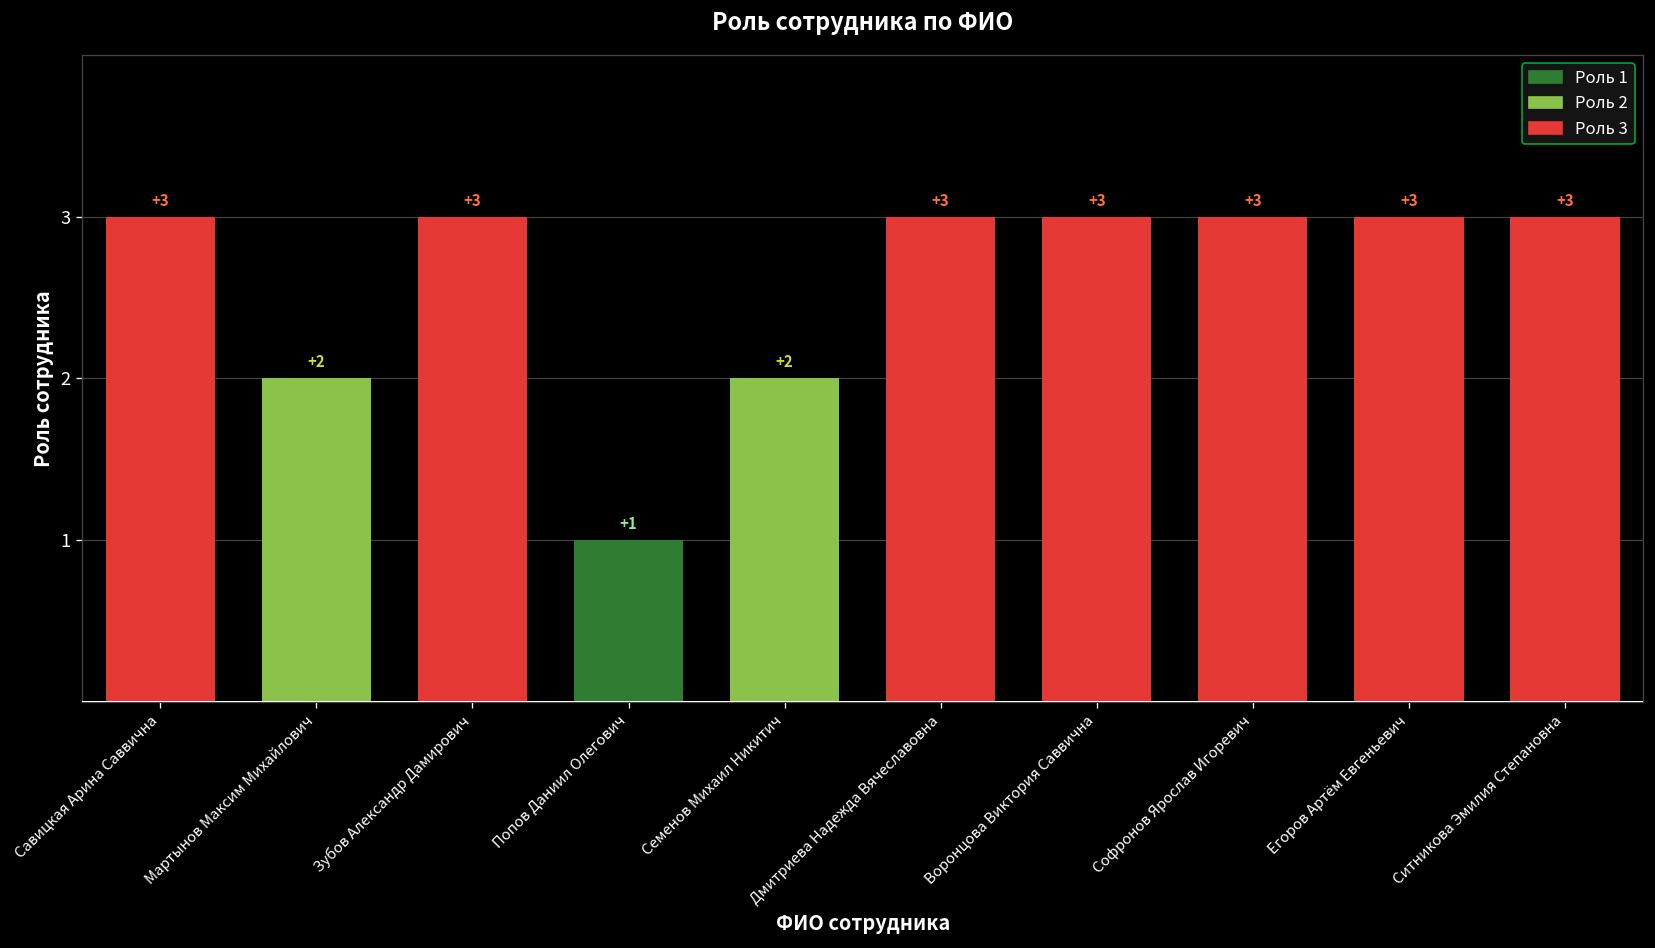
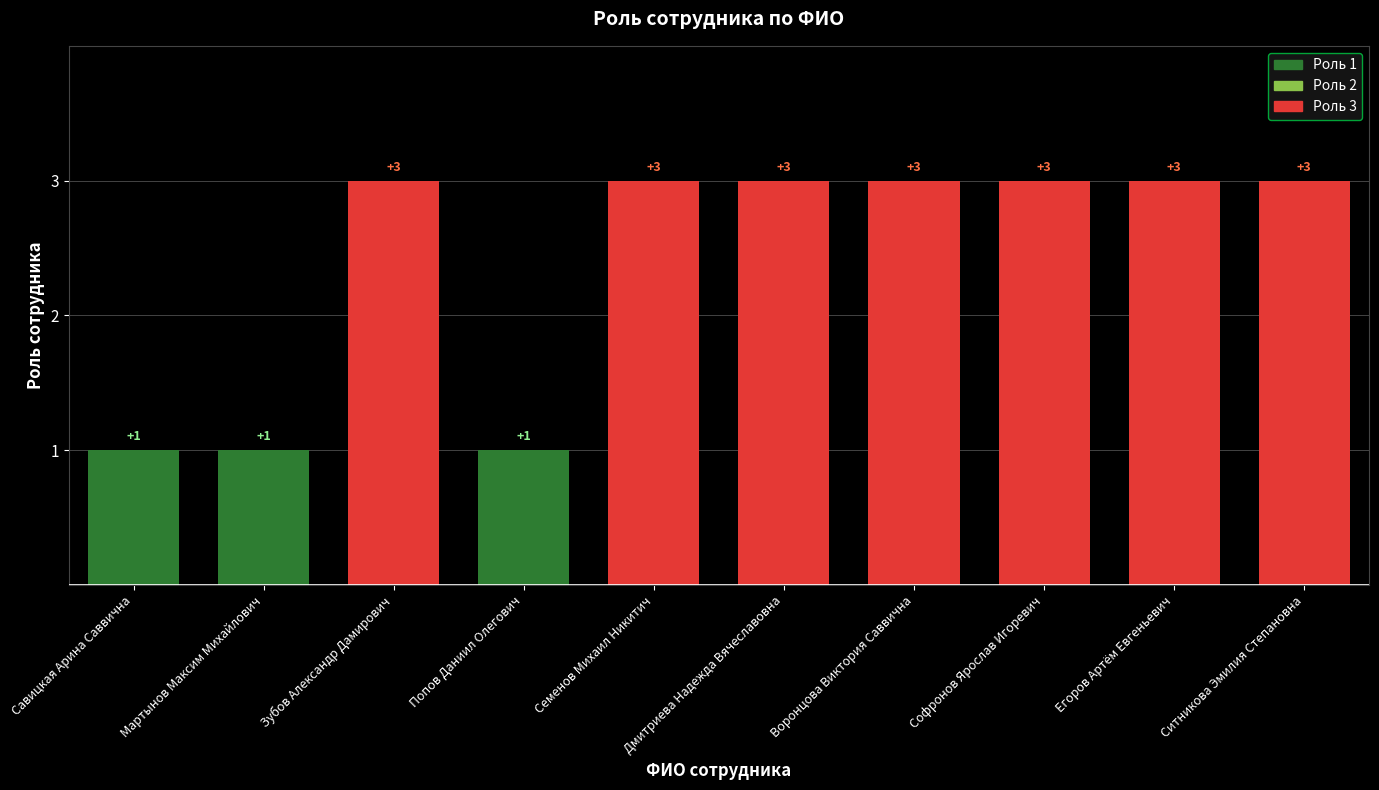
Савицкая Арина Саввична: +3 -> +1
Мартынов Максим Михайлович: +2 -> +1
Семенов Михаил Никитич: +2 -> +3
